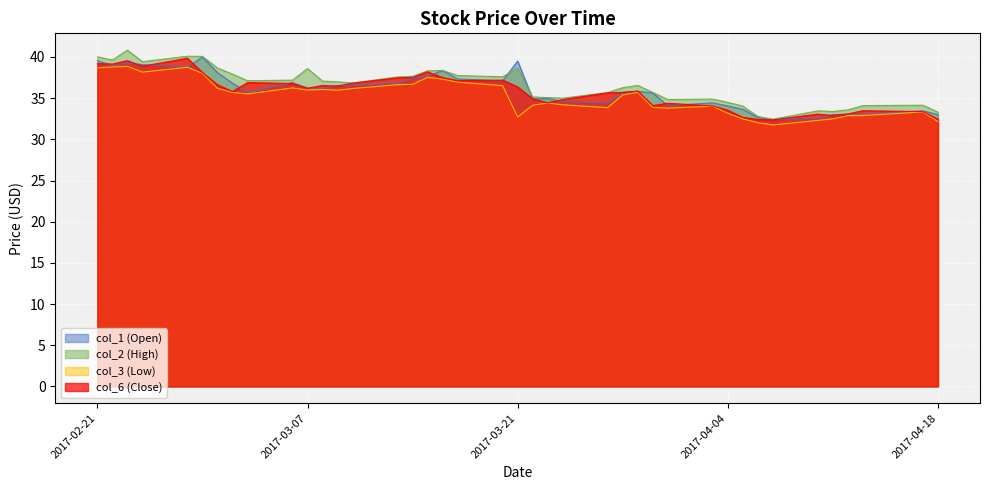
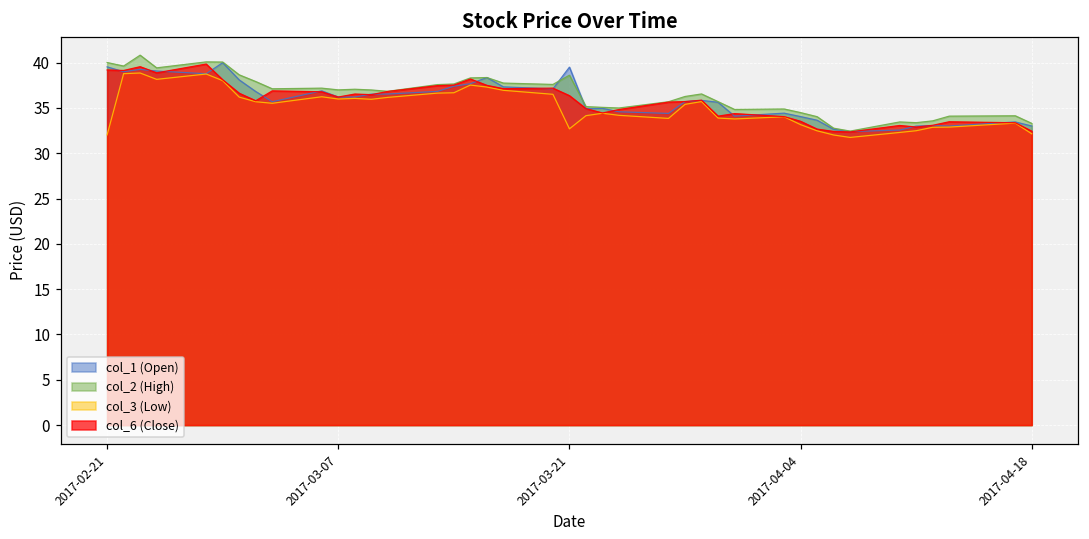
col_3 (Low), 2017-02-21: 39 -> 32
col_2 (High), 2017-03-07: 39 -> 37
